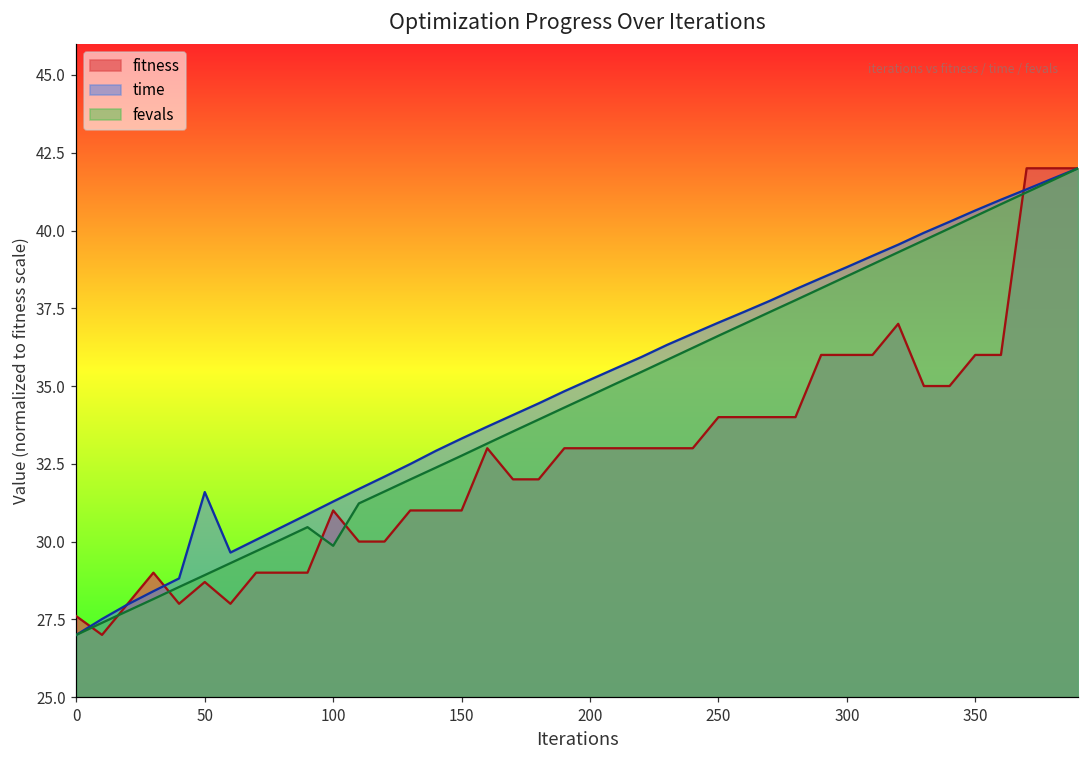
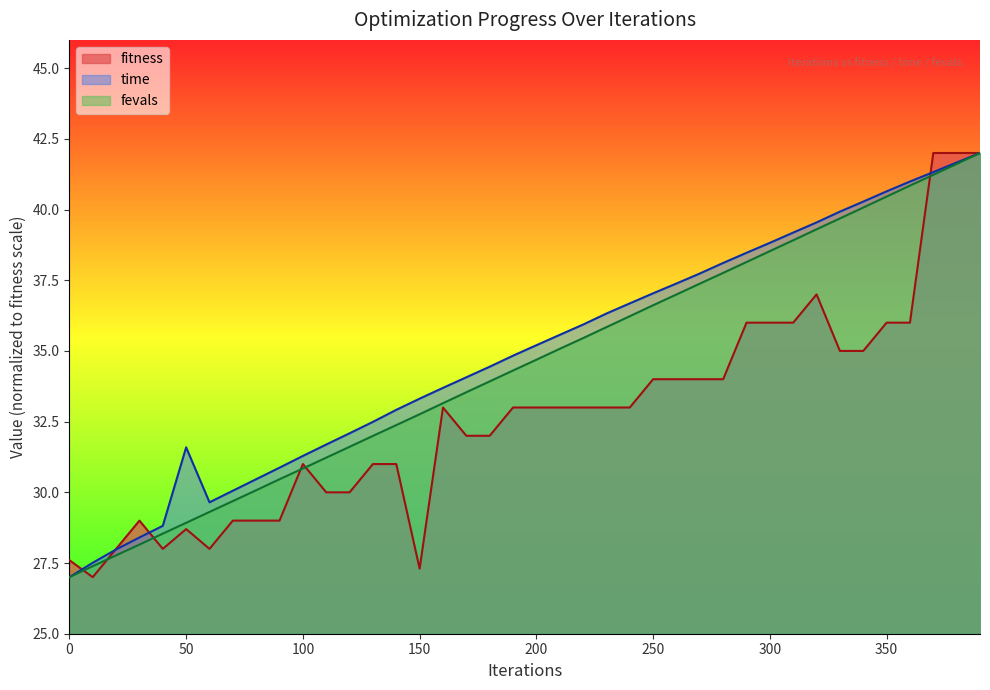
fevals, 100: 29.9 -> 30.8
fitness, 150: 31.0 -> 27.3
